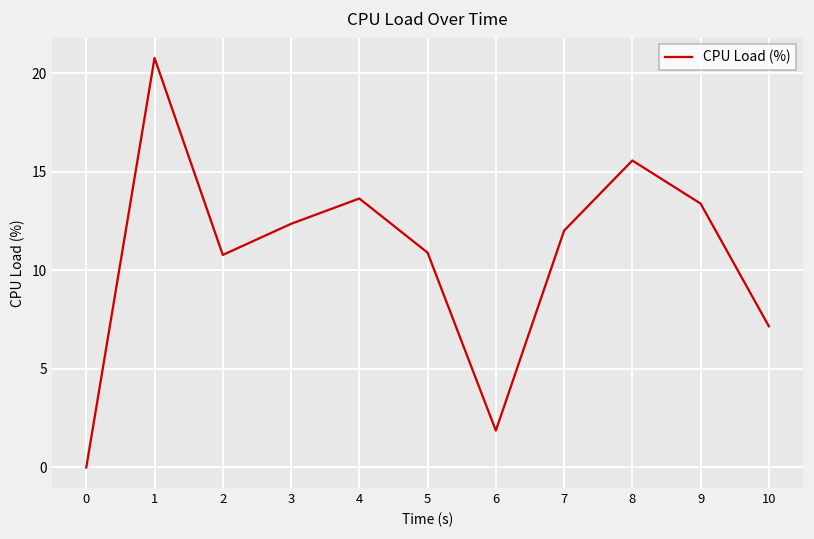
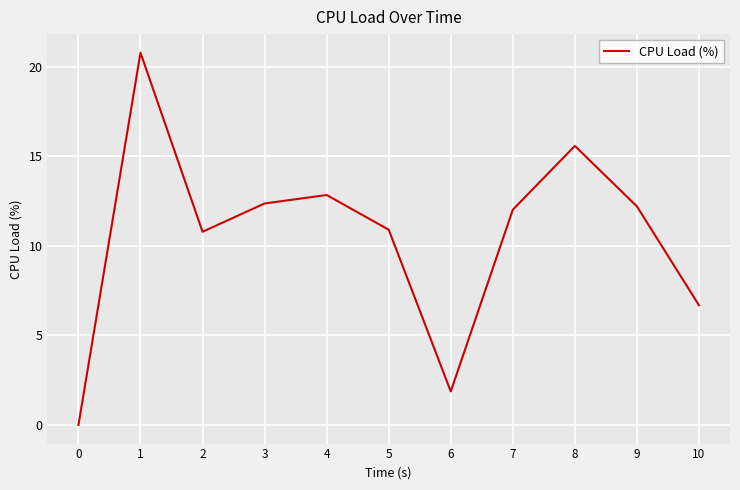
4: 13.6 -> 12.8
9: 13.4 -> 12.2
10: 7.2 -> 6.7
